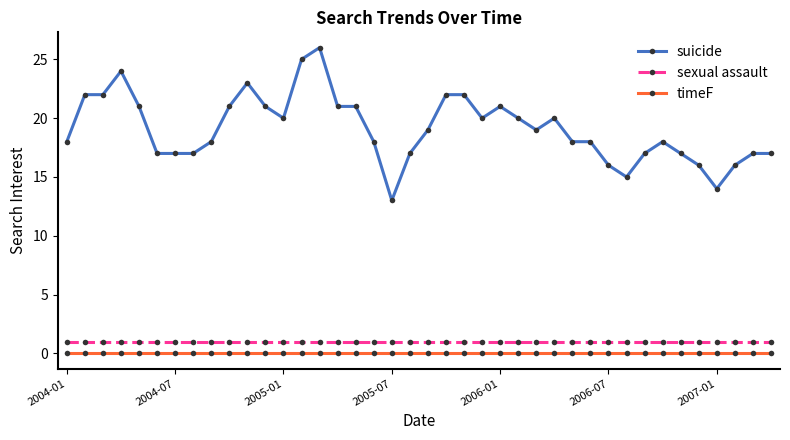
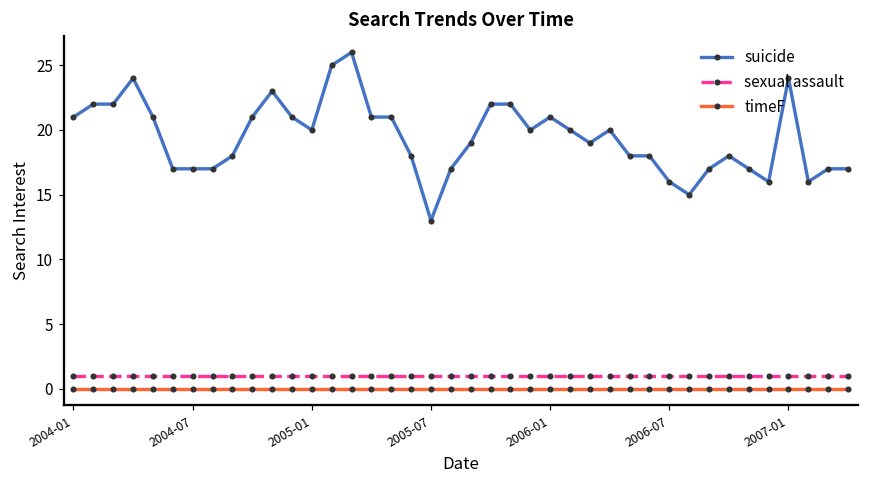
suicide, 2004-01: 18 -> 21
suicide, 2007-01: 14 -> 24
